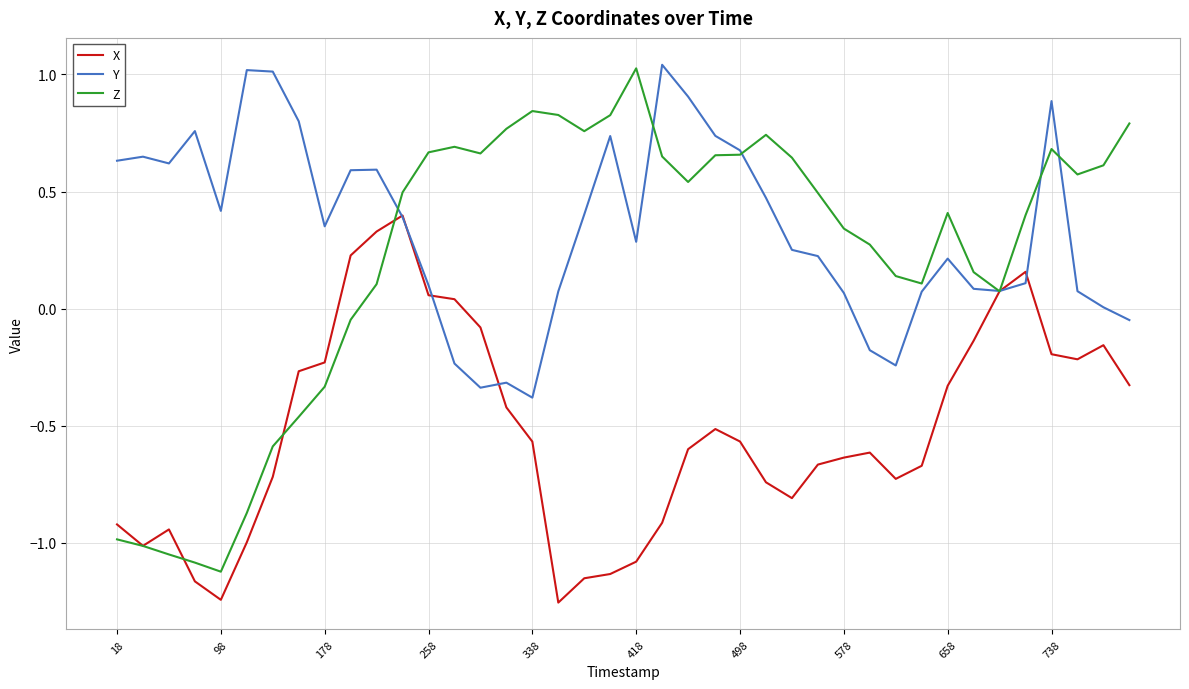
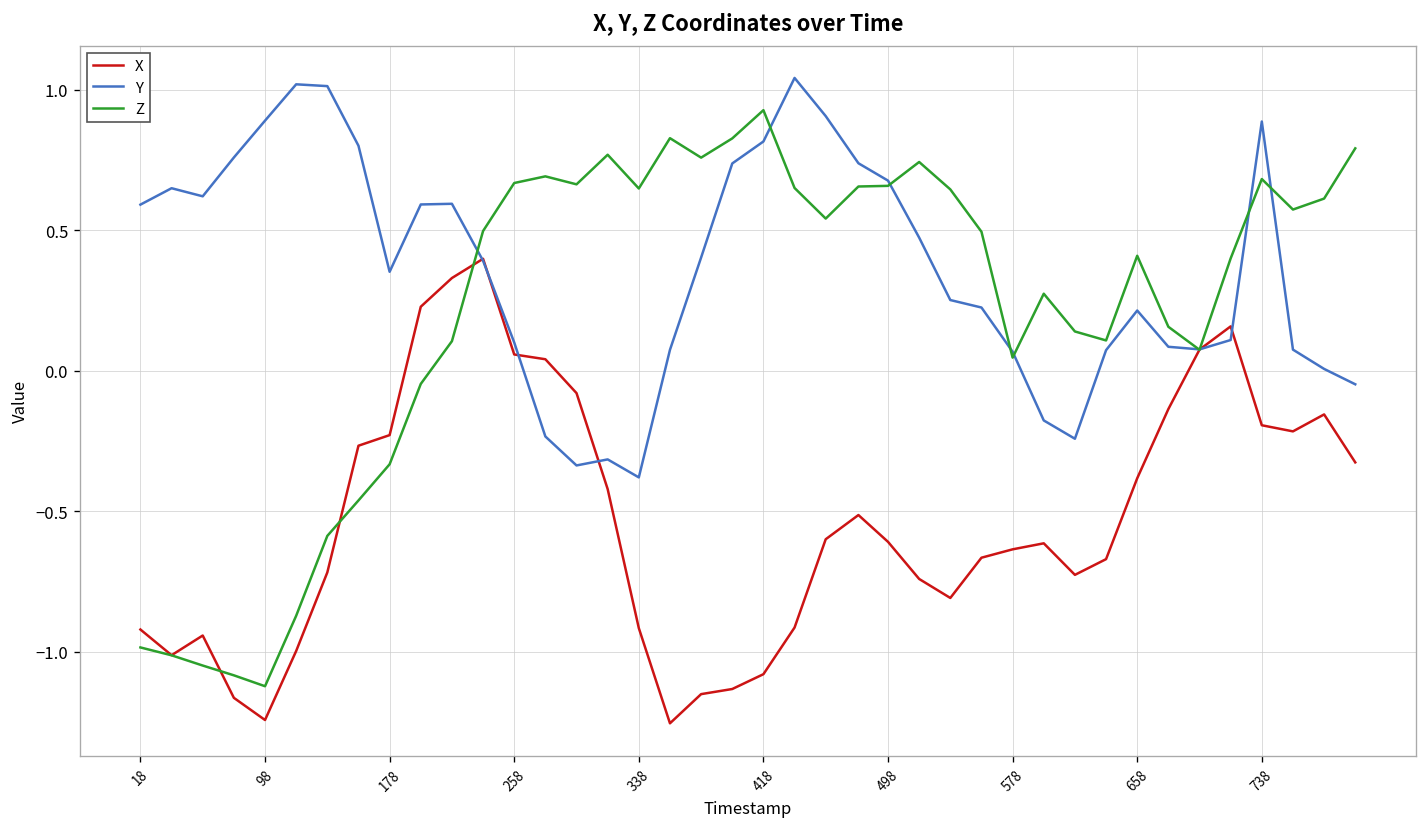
Y, 18: 0.63 -> 0.59
Y, 98: 0.42 -> 0.89
X, 338: -0.57 -> -0.92
Z, 338: 0.84 -> 0.65
Y, 418: 0.29 -> 0.82
Z, 418: 1.03 -> 0.93
X, 498: -0.57 -> -0.61
Z, 578: 0.34 -> 0.05
X, 658: -0.33 -> -0.38
